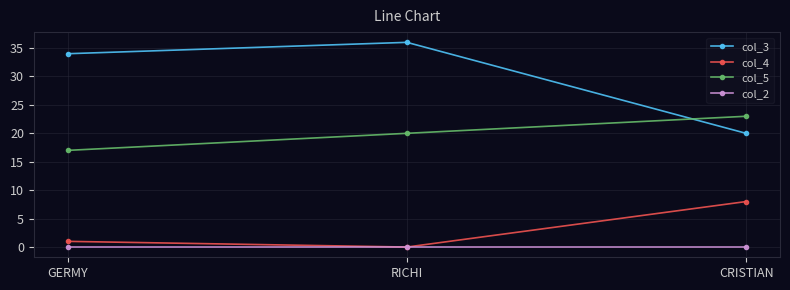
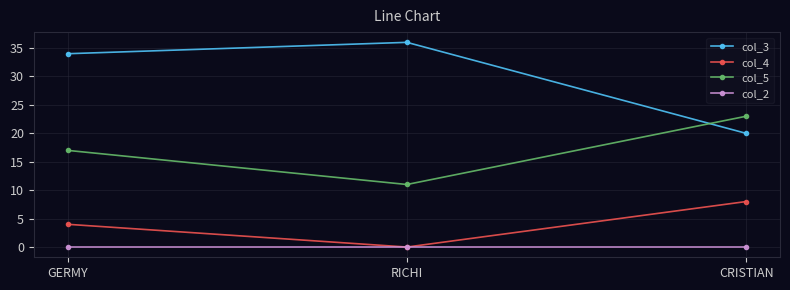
col_4, GERMY: 1 -> 4
col_5, RICHI: 20 -> 11
